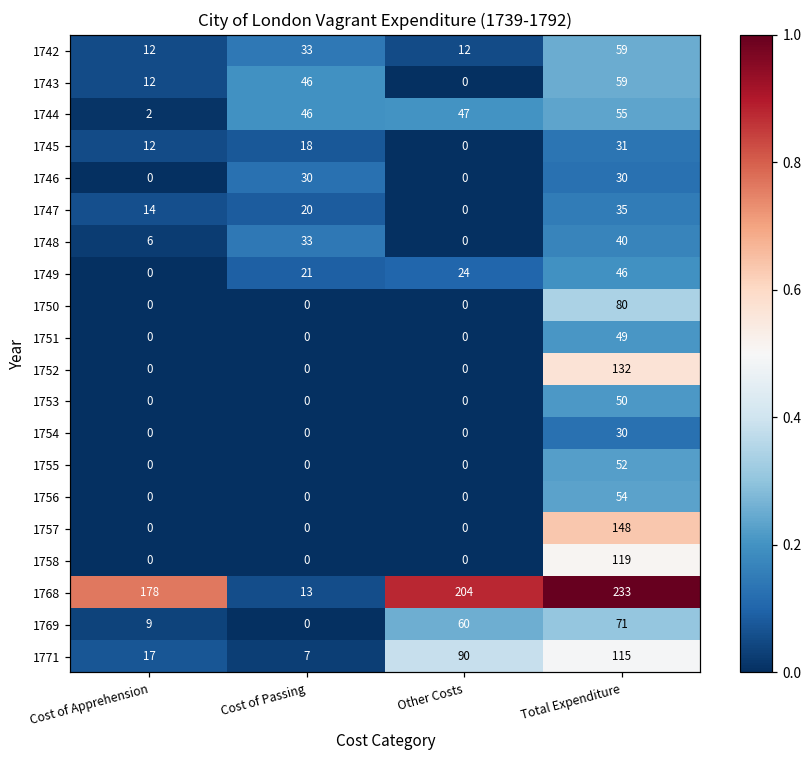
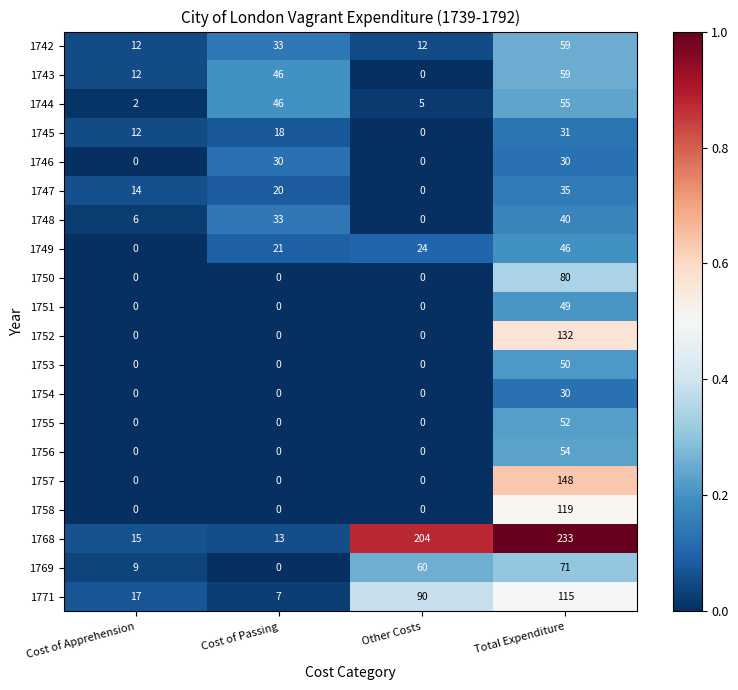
1744, Other Costs: 47 -> 5
1768, Cost of Apprehension: 178 -> 15
